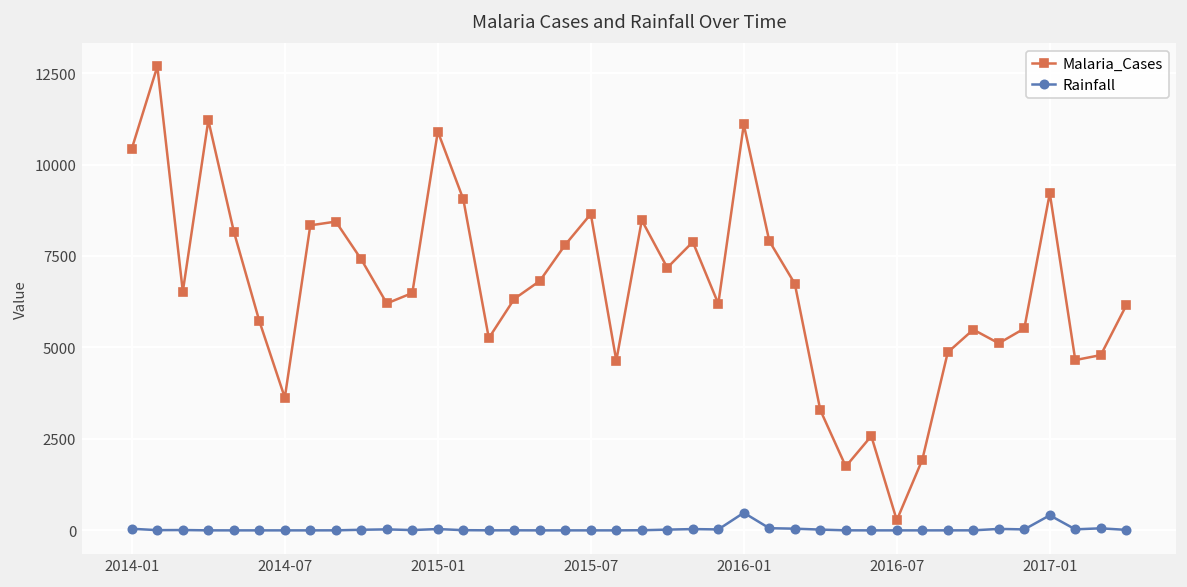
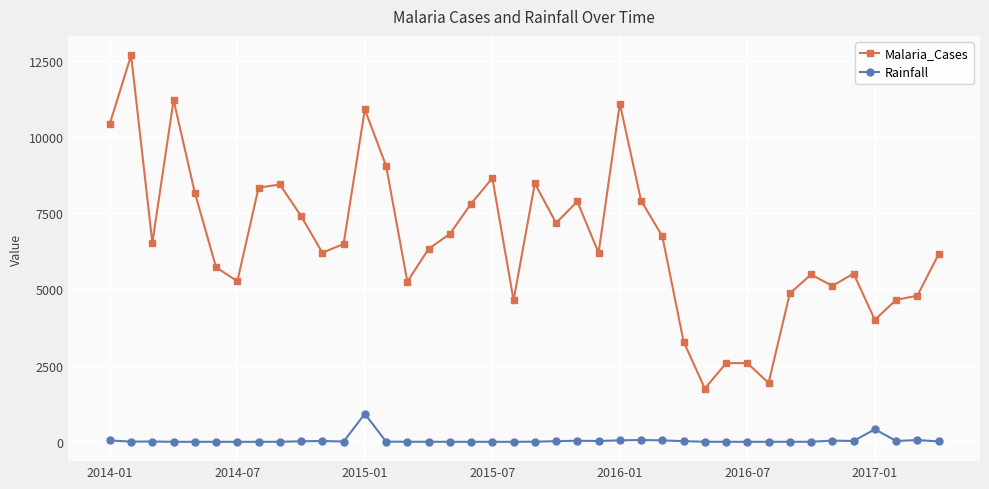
Malaria_Cases, 2014-07: 3600 -> 5300
Rainfall, 2015-01: 0 -> 900
Rainfall, 2016-01: 500 -> 0
Malaria_Cases, 2016-07: 300 -> 2600
Malaria_Cases, 2017-01: 9200 -> 4000
